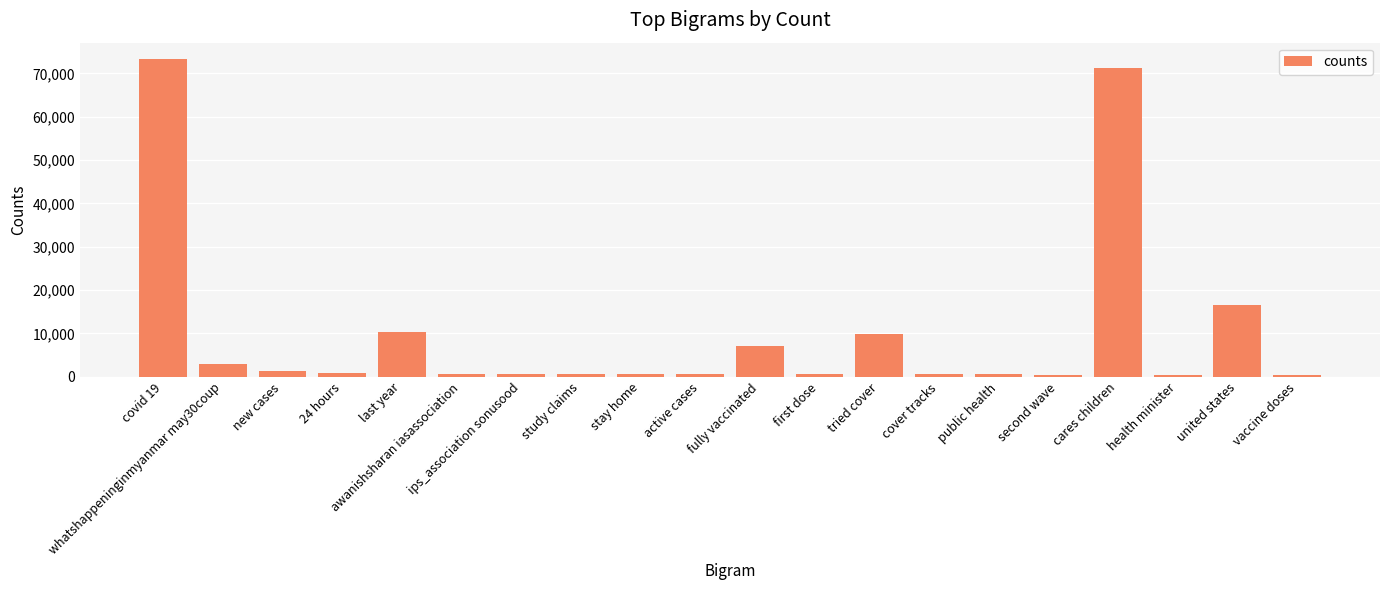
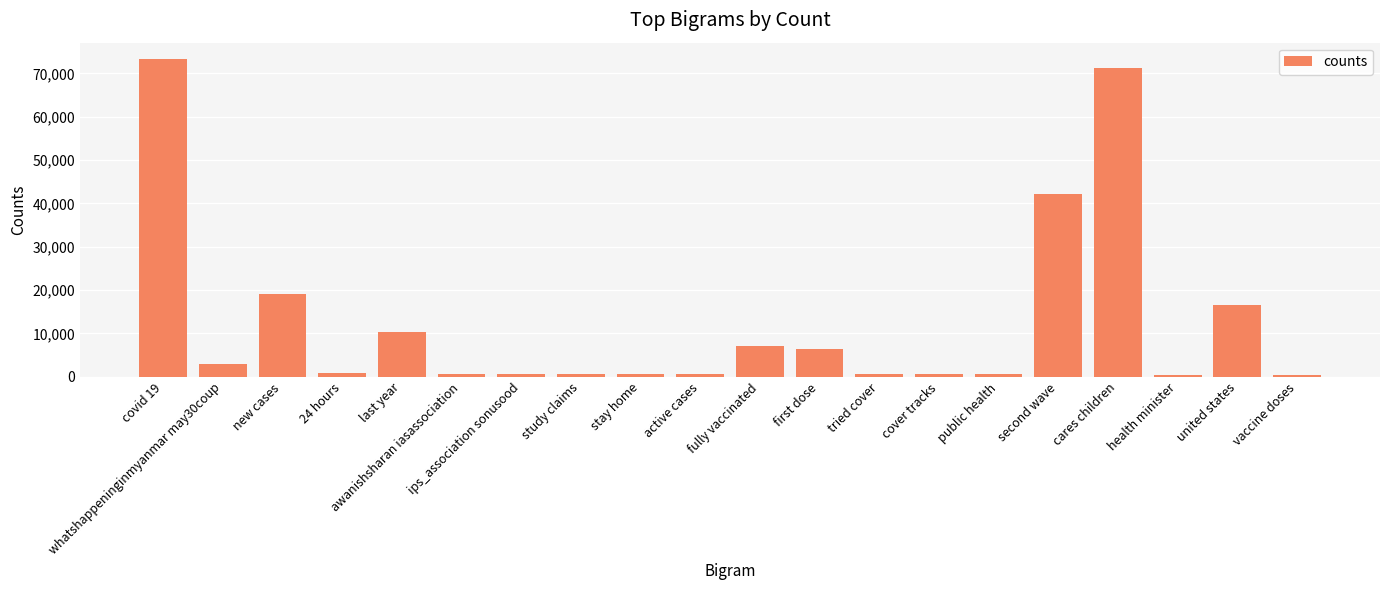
new cases: 1,000 -> 19,000
first dose: 1,000 -> 6,000
tried cover: 10,000 -> 1,000
second wave: 1,000 -> 42,000
